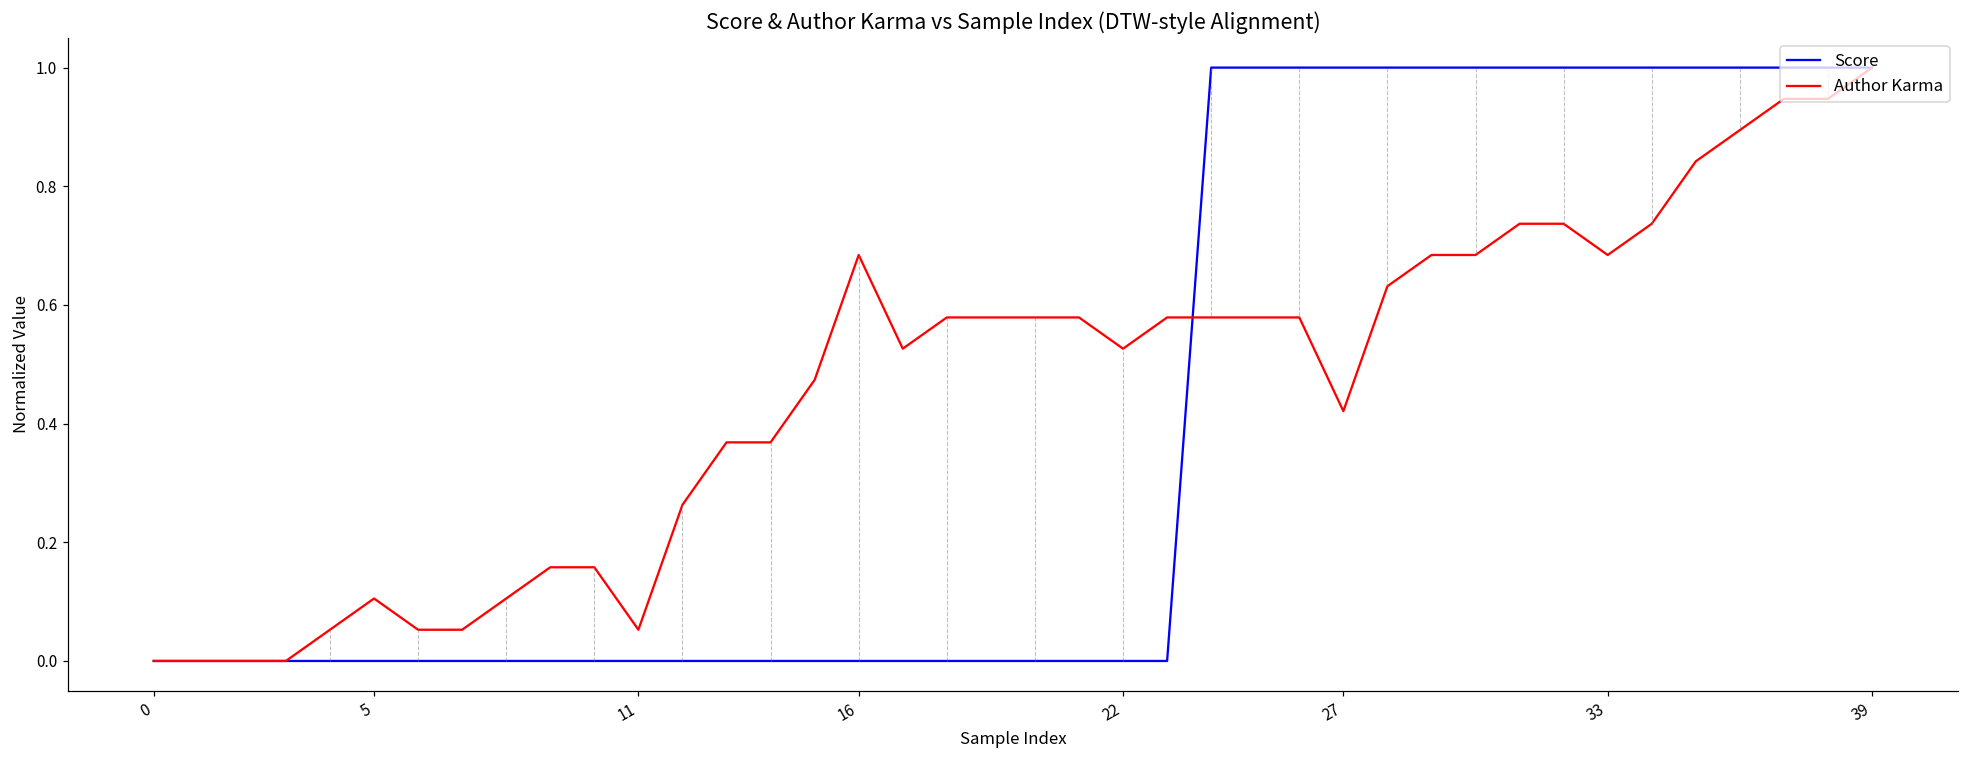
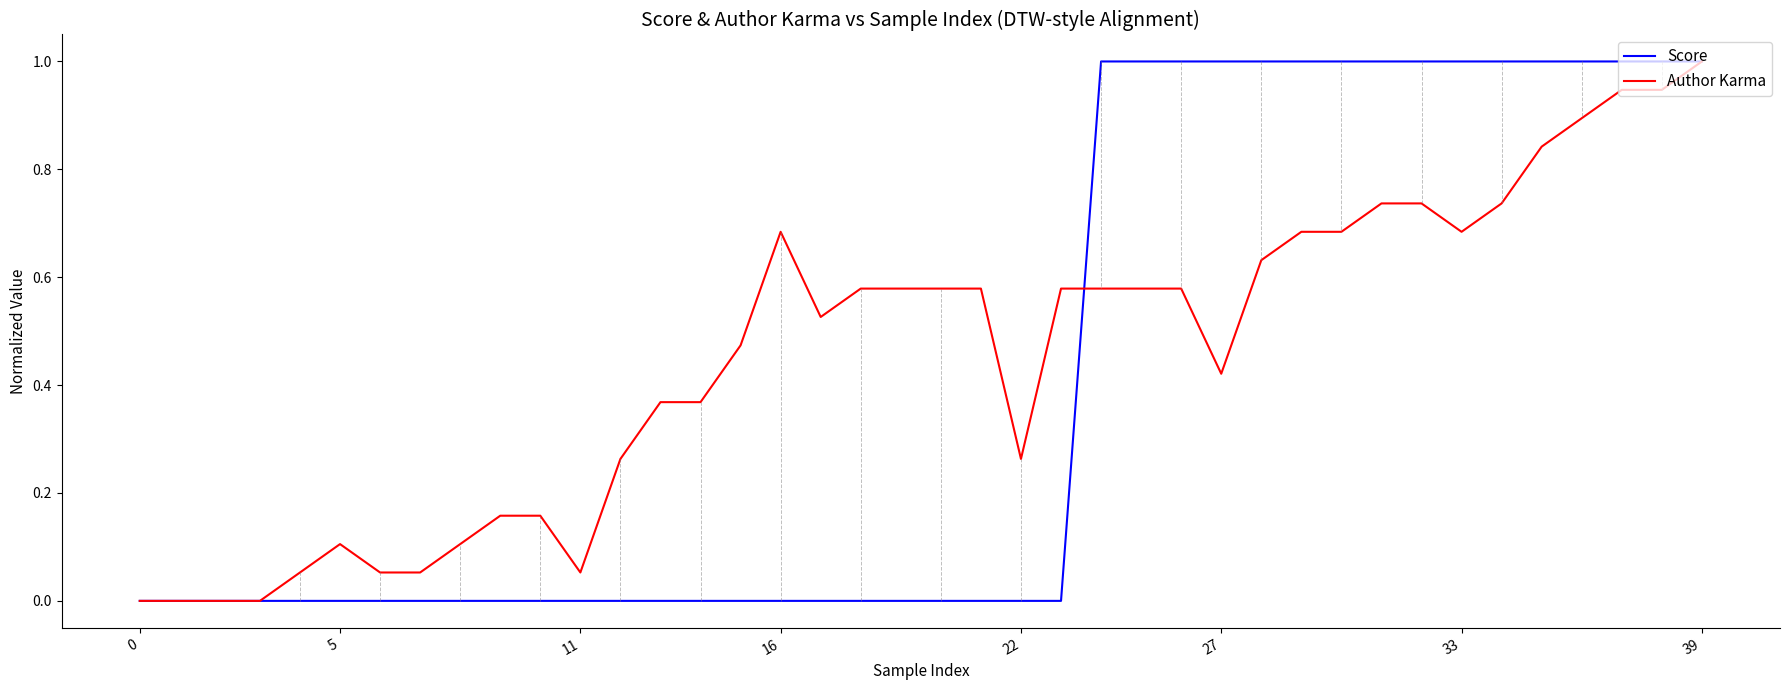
Author Karma, 22: 0.53 -> 0.26
